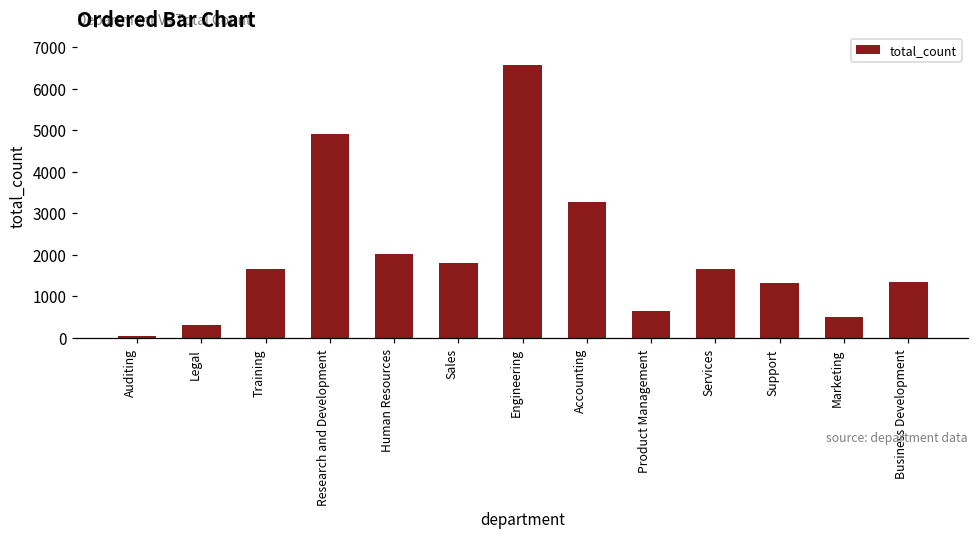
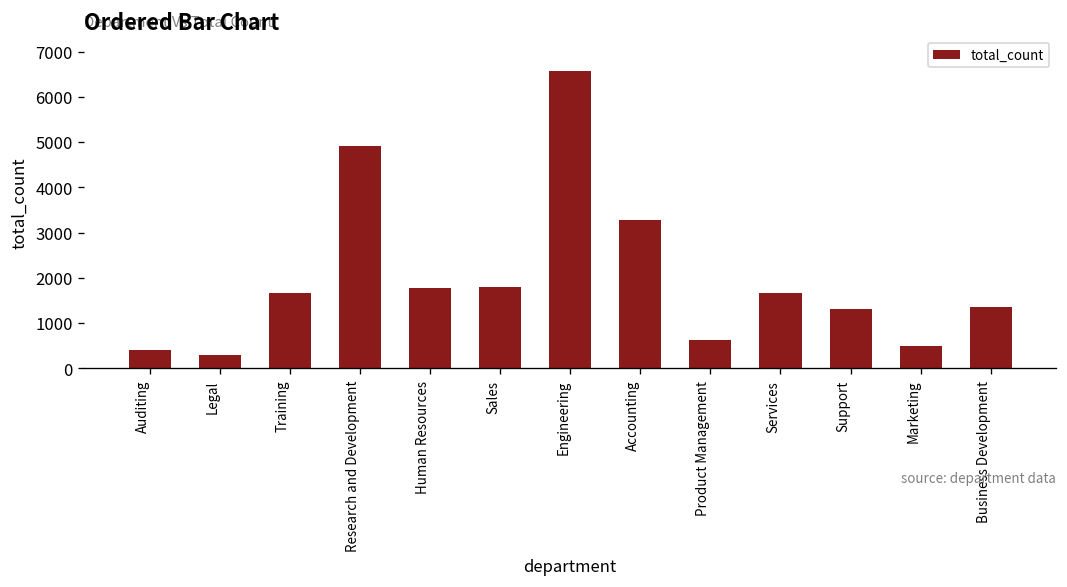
Auditing: 100 -> 400
Human Resources: 2000 -> 1800
